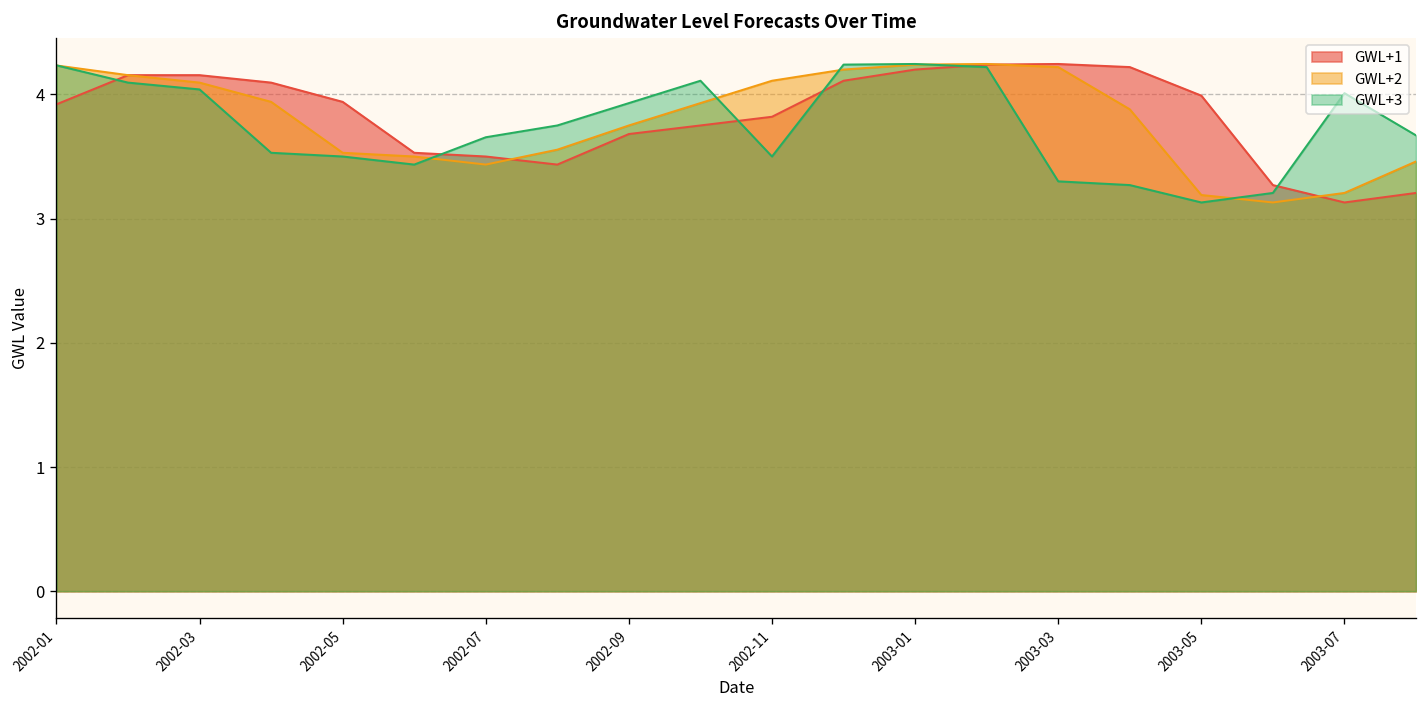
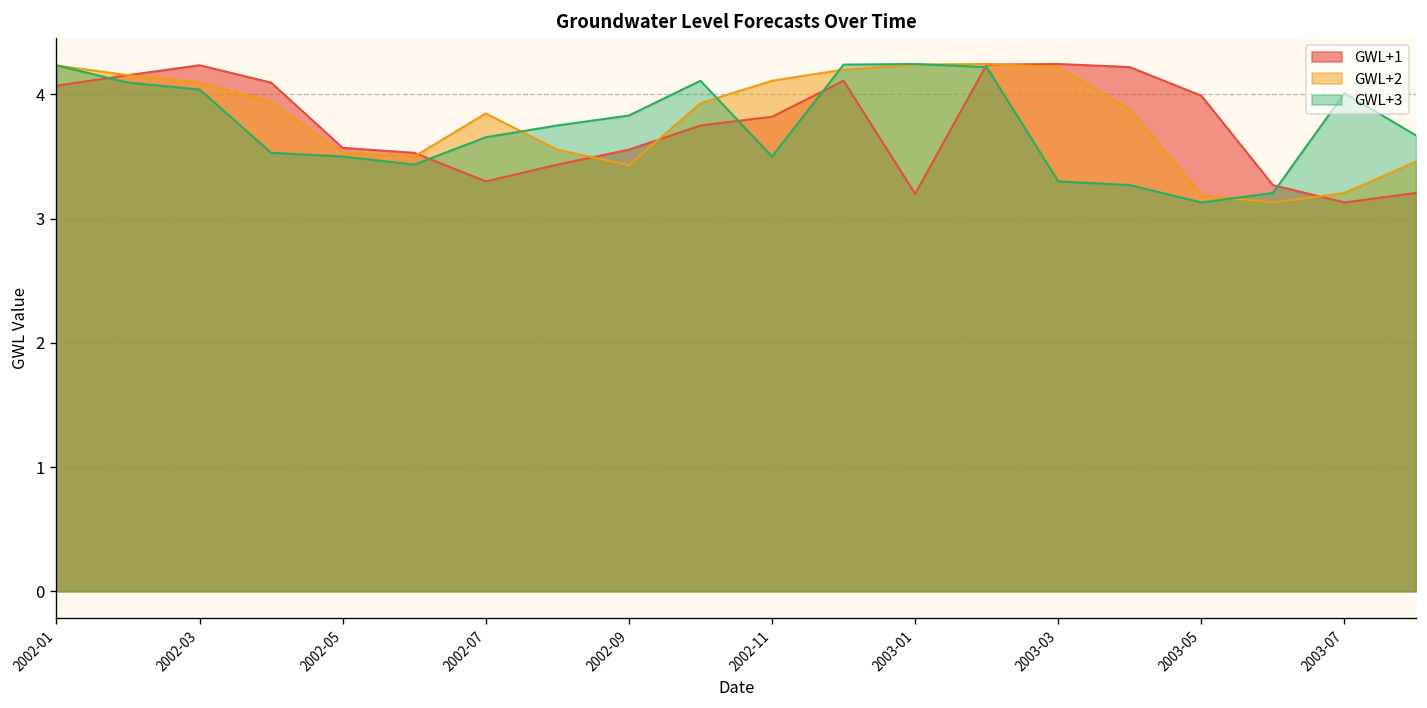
GWL+1, 2002-01: 3.92 -> 4.07
GWL+1, 2002-03: 4.16 -> 4.24
GWL+1, 2002-05: 3.94 -> 3.57
GWL+1, 2002-07: 3.5 -> 3.3
GWL+2, 2002-07: 3.44 -> 3.85
GWL+1, 2002-09: 3.68 -> 3.56
GWL+2, 2002-09: 3.75 -> 3.43
GWL+3, 2002-09: 3.93 -> 3.83
GWL+1, 2003-01: 4.2 -> 3.2
